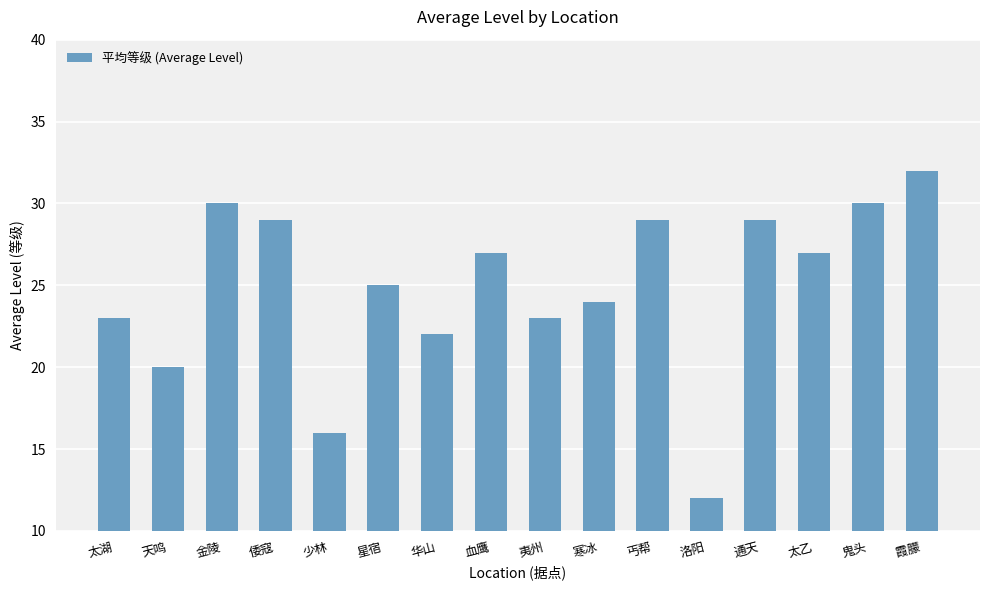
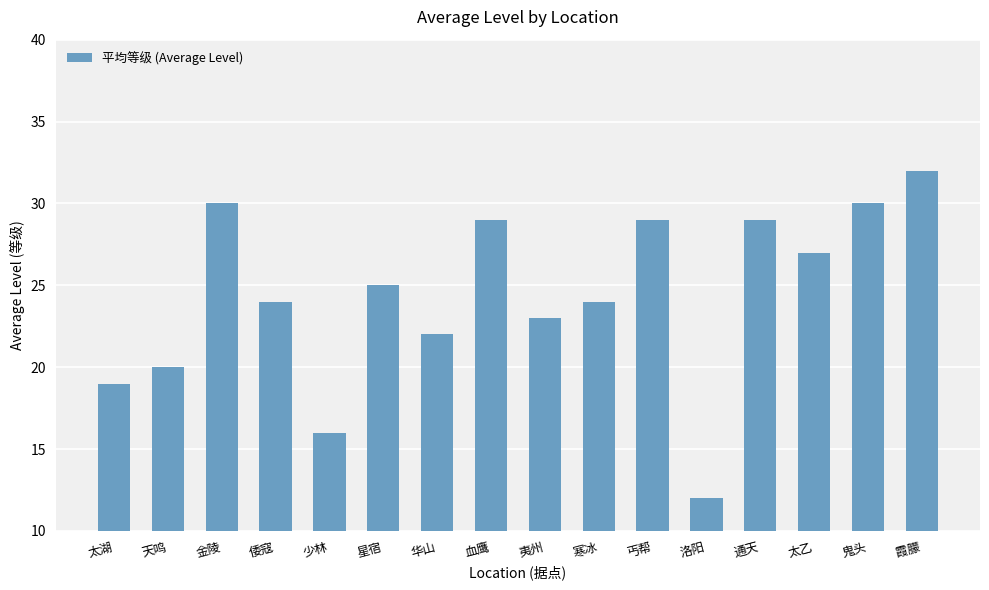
太湖: 23 -> 19
倭寇: 29 -> 24
血鹰: 27 -> 29
